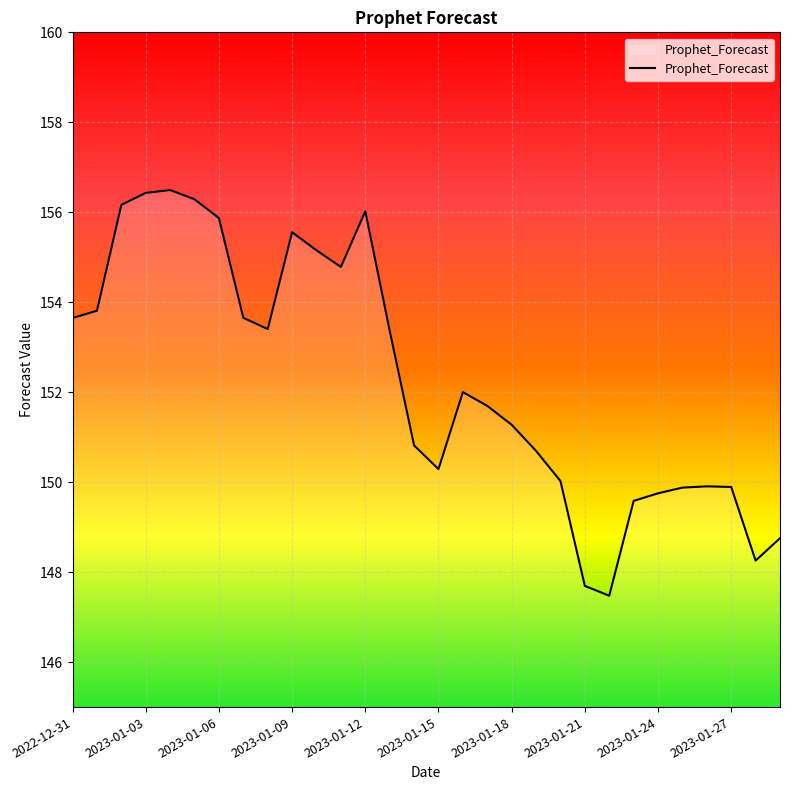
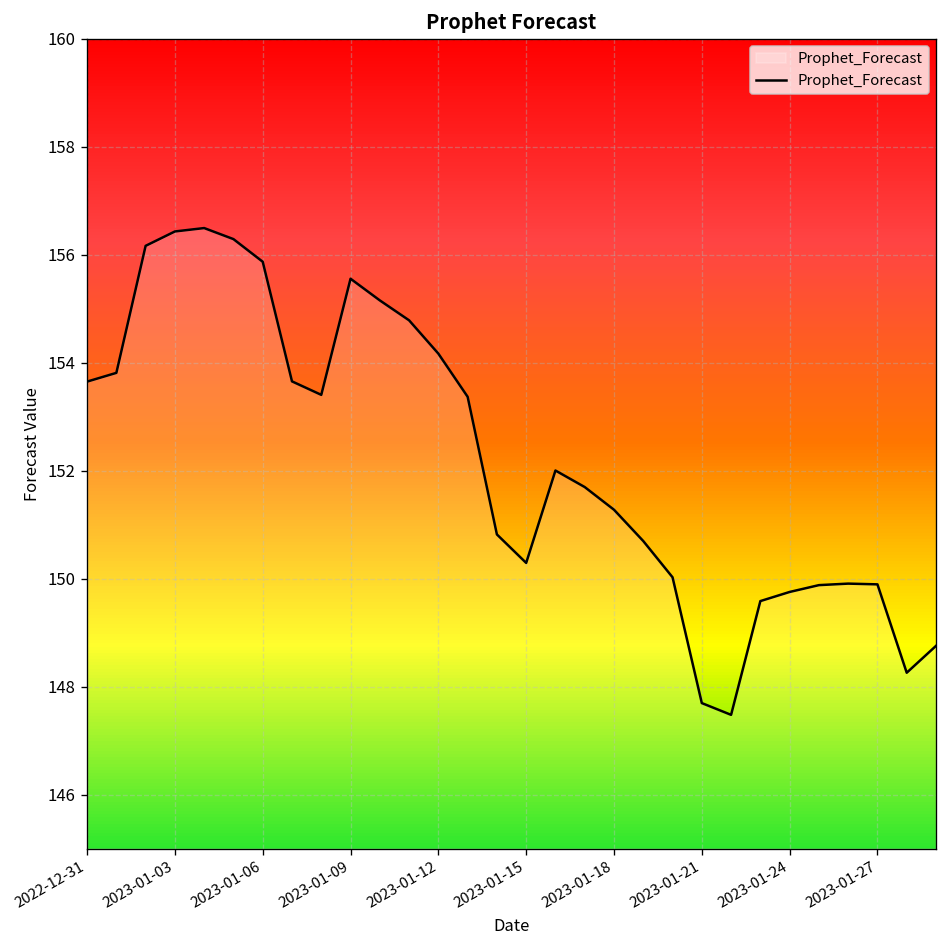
2023-01-12: 156.0 -> 154.2
